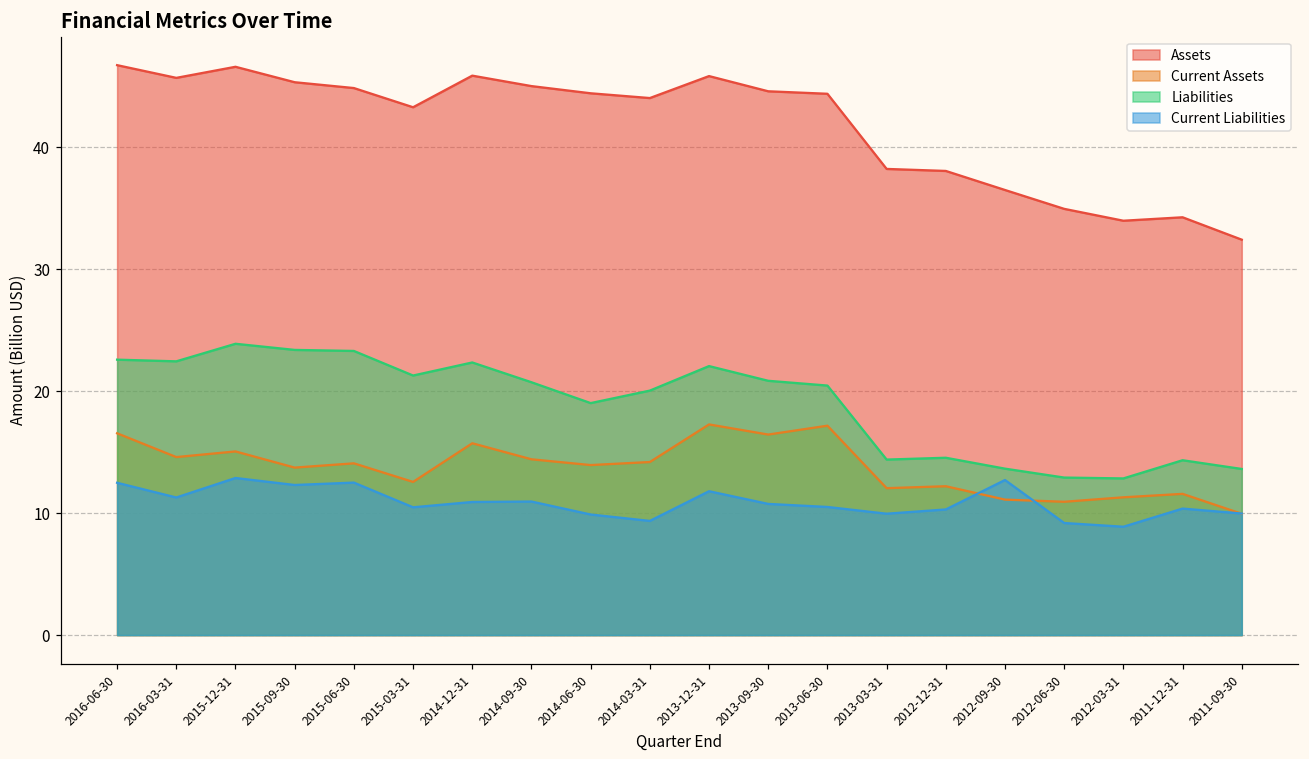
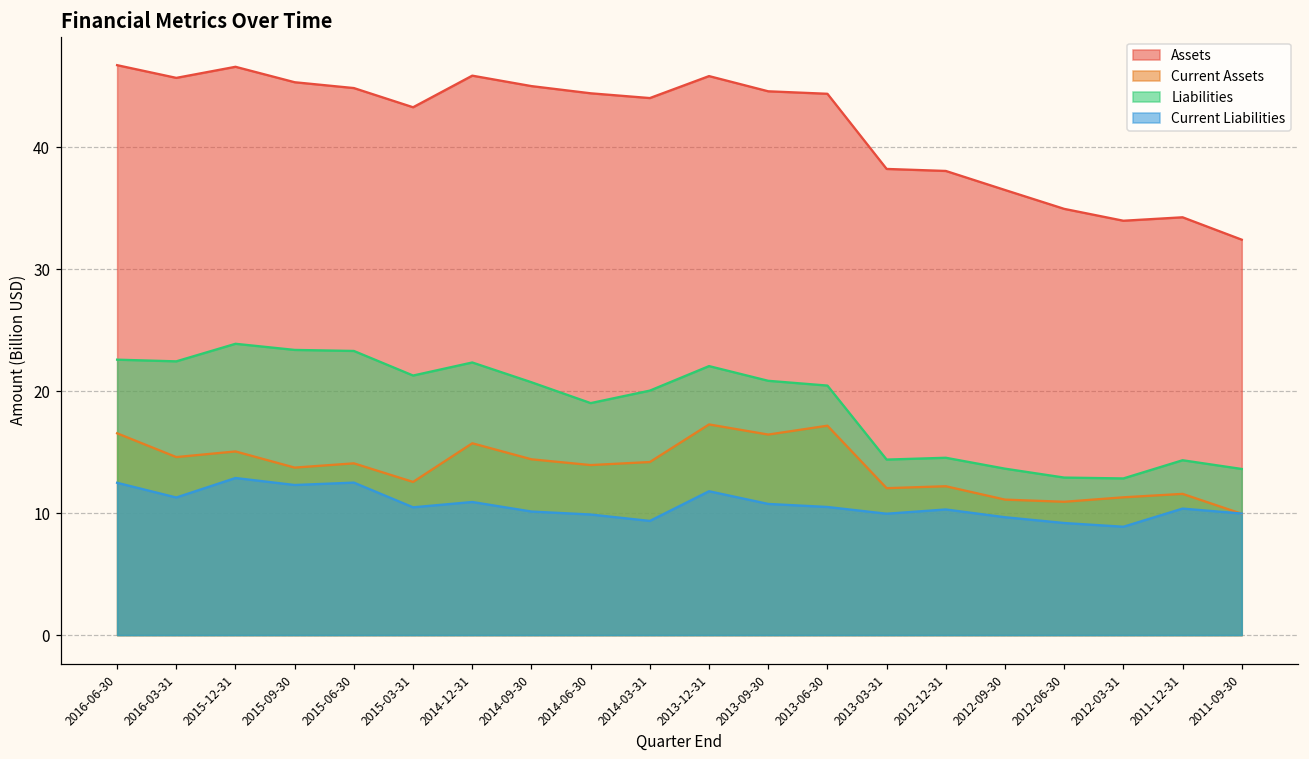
Current Liabilities, 2014-09-30: 11.0 -> 10.1
Current Liabilities, 2012-09-30: 12.7 -> 9.7
